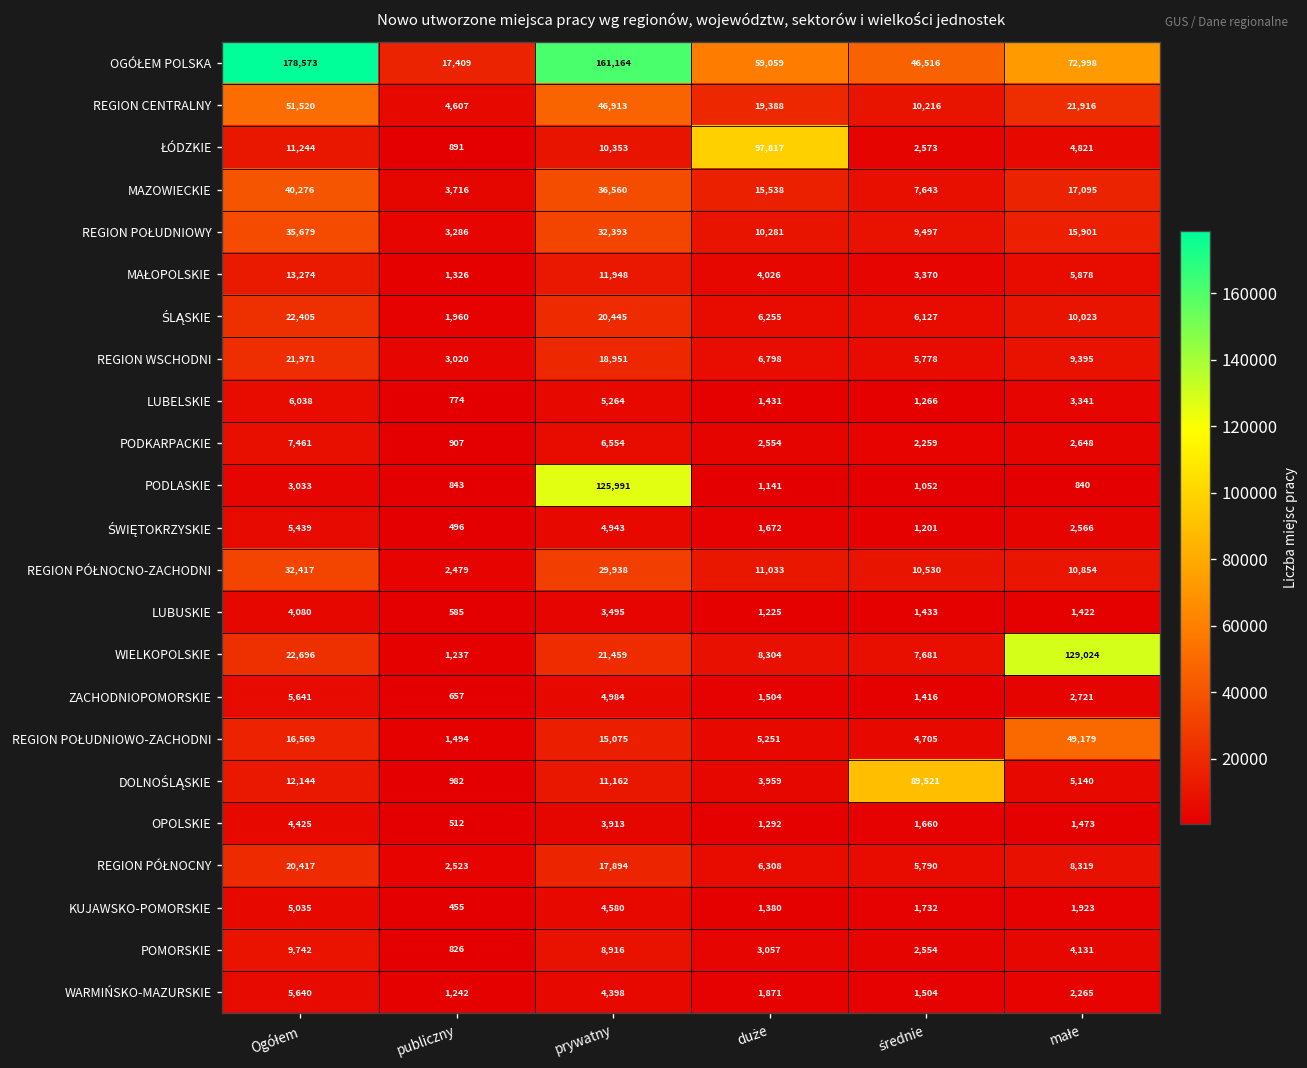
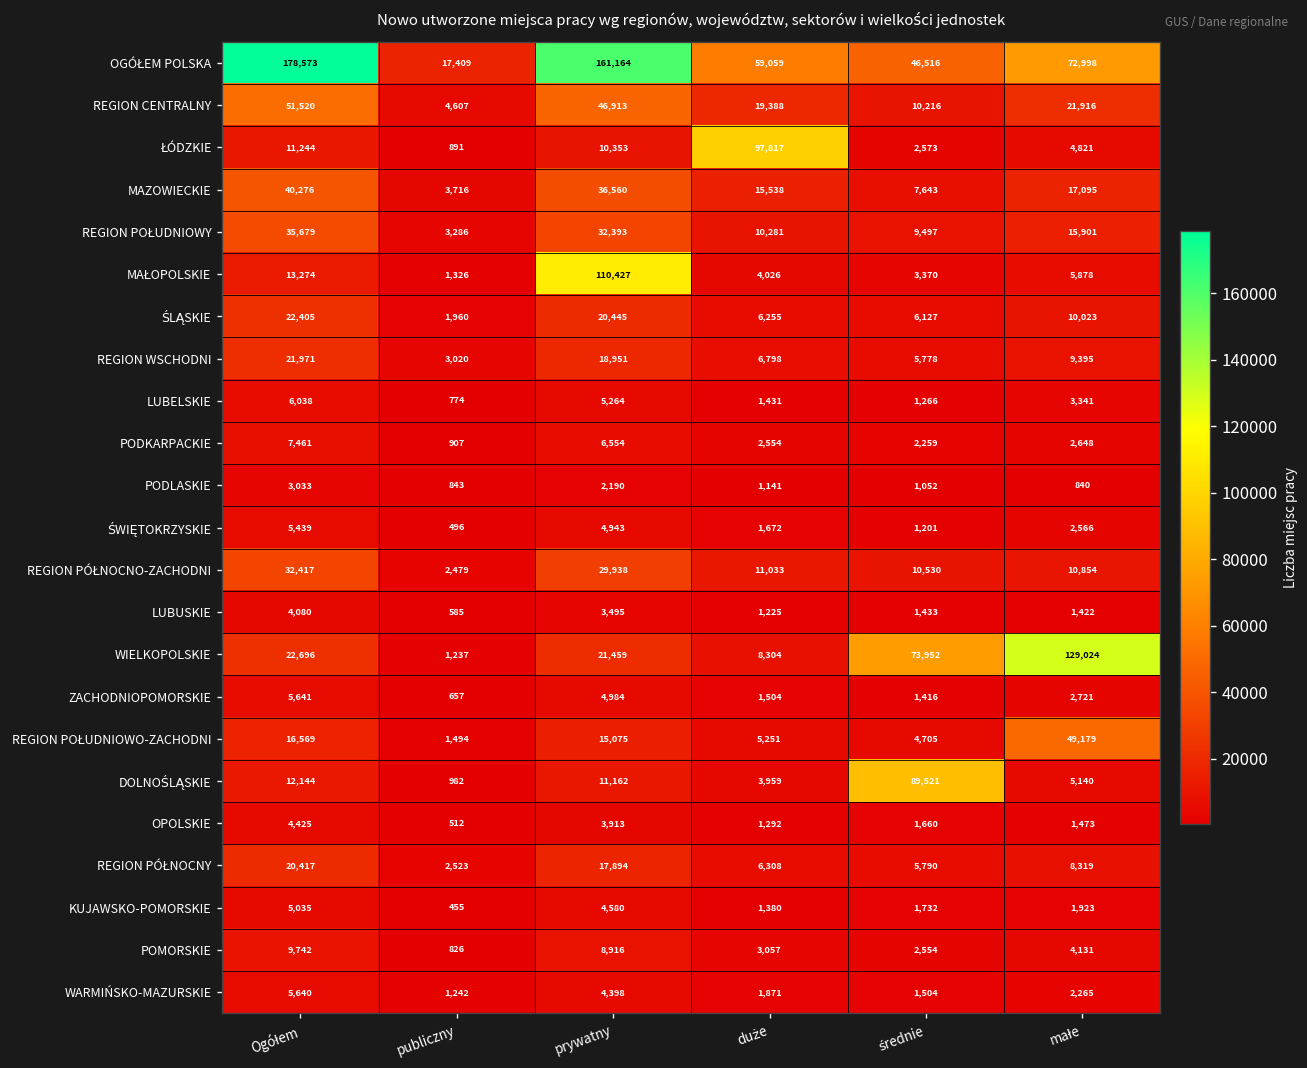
MAŁOPOLSKIE, prywatny: 11,948 -> 110,427
PODLASKIE, prywatny: 125,991 -> 2,190
WIELKOPOLSKIE, średnie: 7,681 -> 73,952
